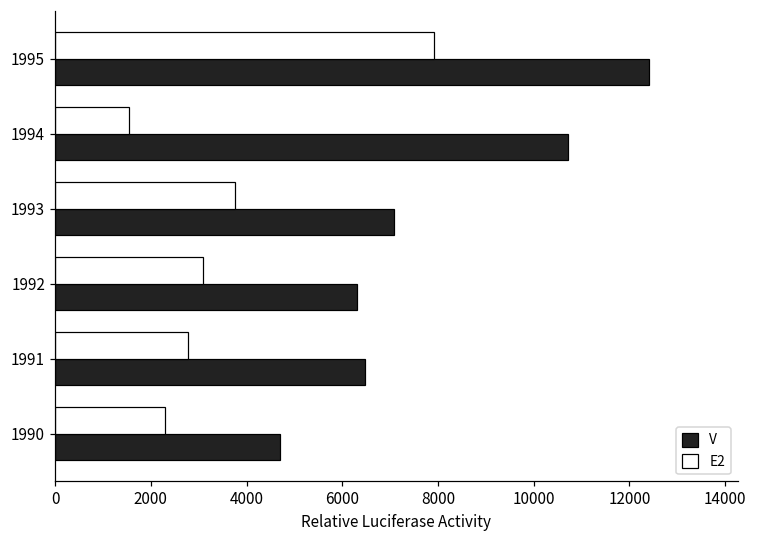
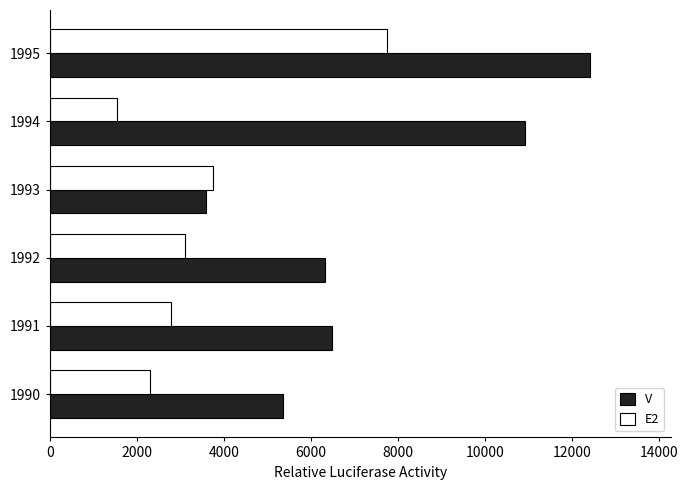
E2, 1995: 7900 -> 7700
V, 1994: 10700 -> 10900
V, 1993: 7100 -> 3600
V, 1990: 4700 -> 5400
